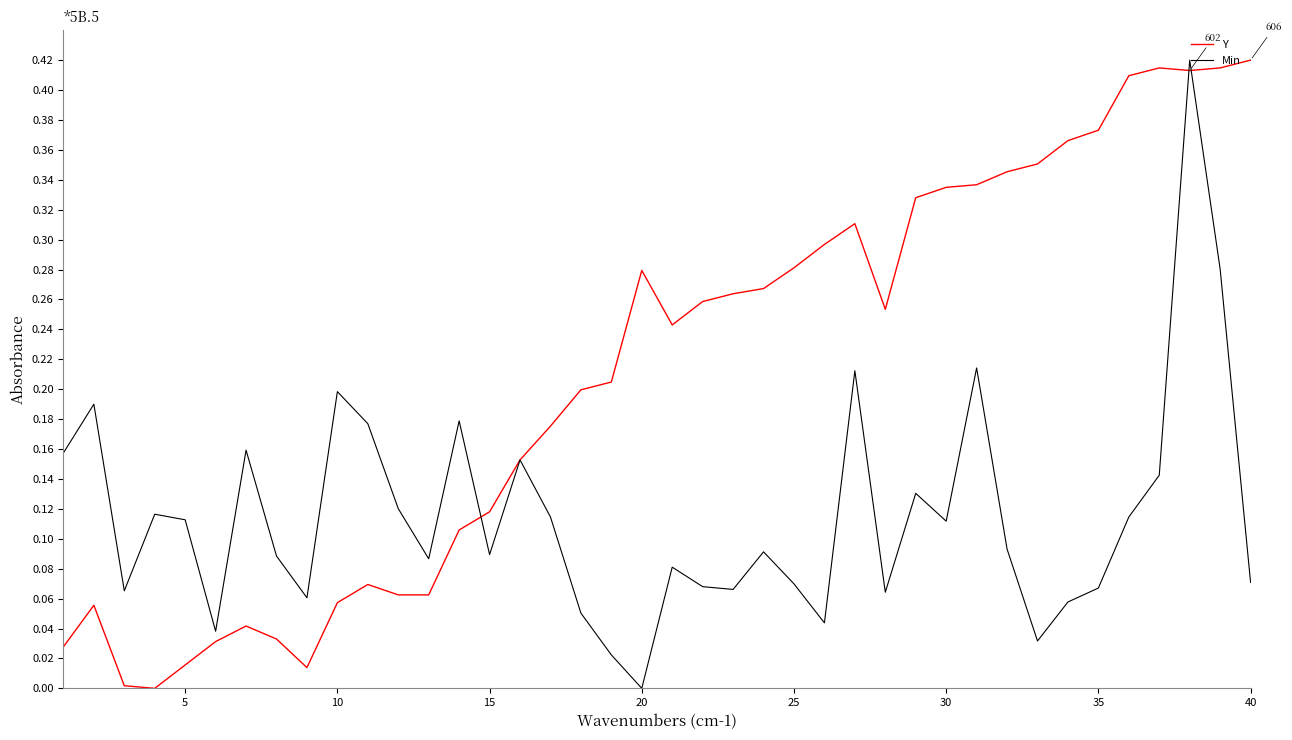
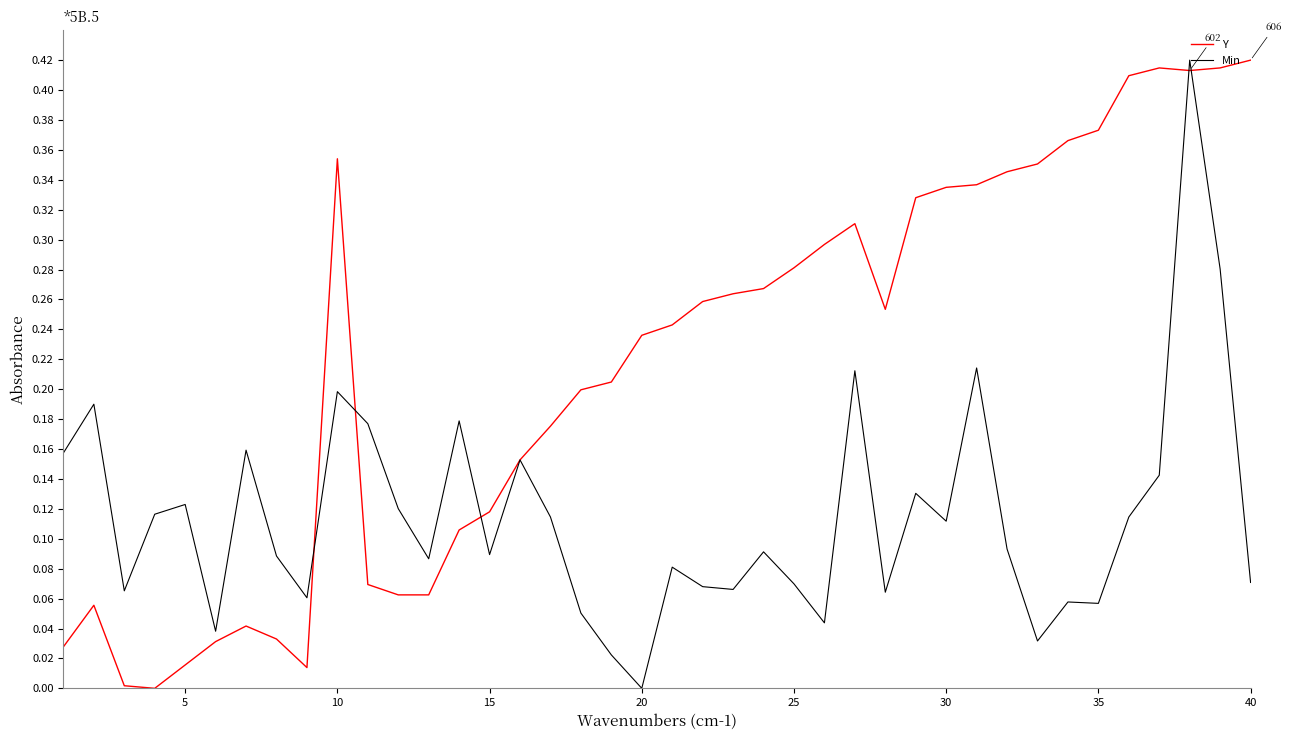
Min, 5: 0.113 -> 0.123
Y, 10: 0.057 -> 0.354
Y, 20: 0.279 -> 0.236
Min, 35: 0.067 -> 0.057
